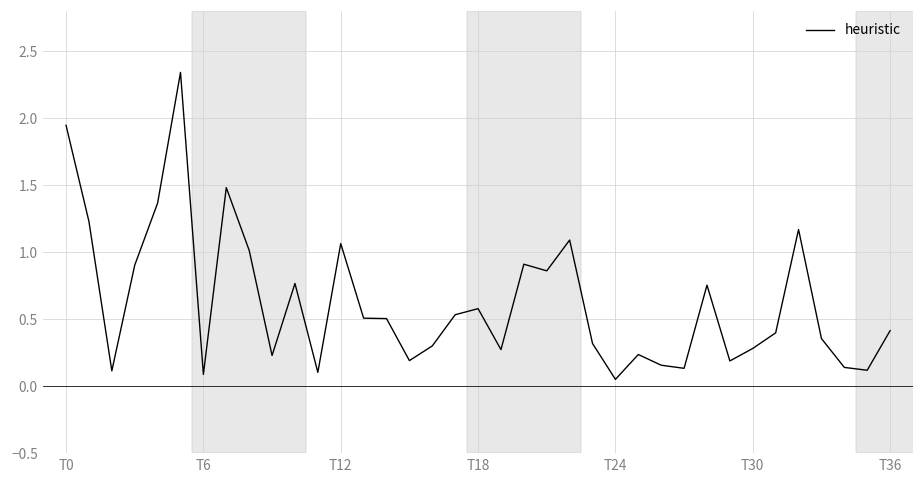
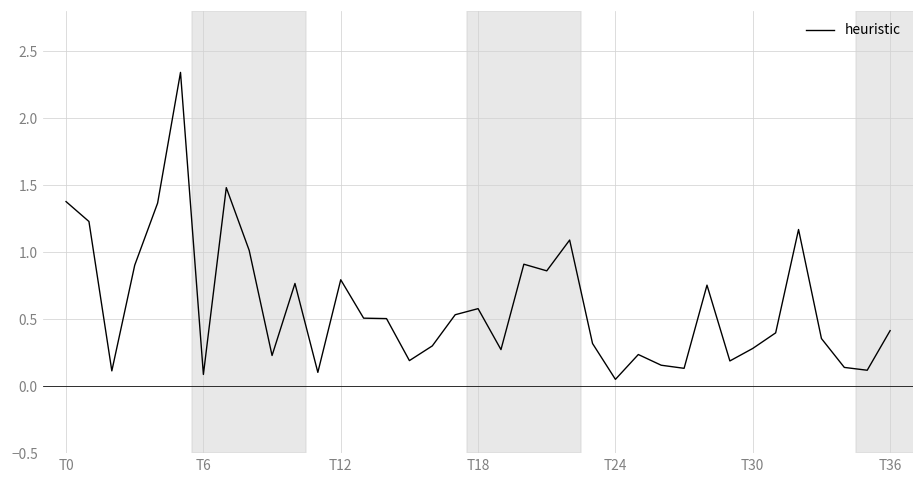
T0: 1.95 -> 1.38
T12: 1.06 -> 0.80
